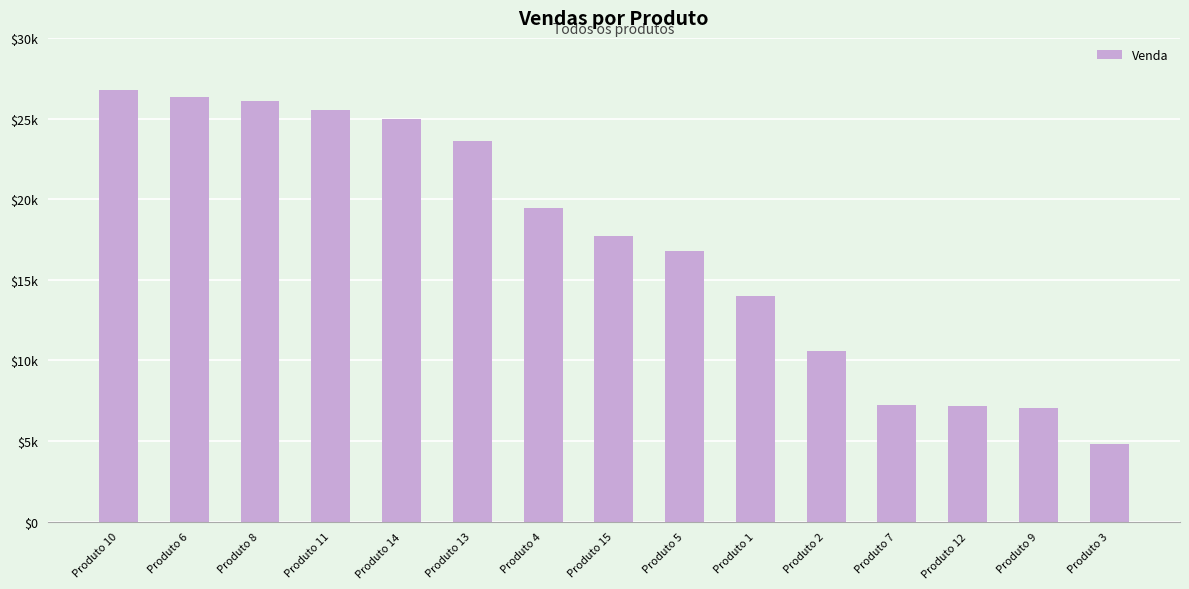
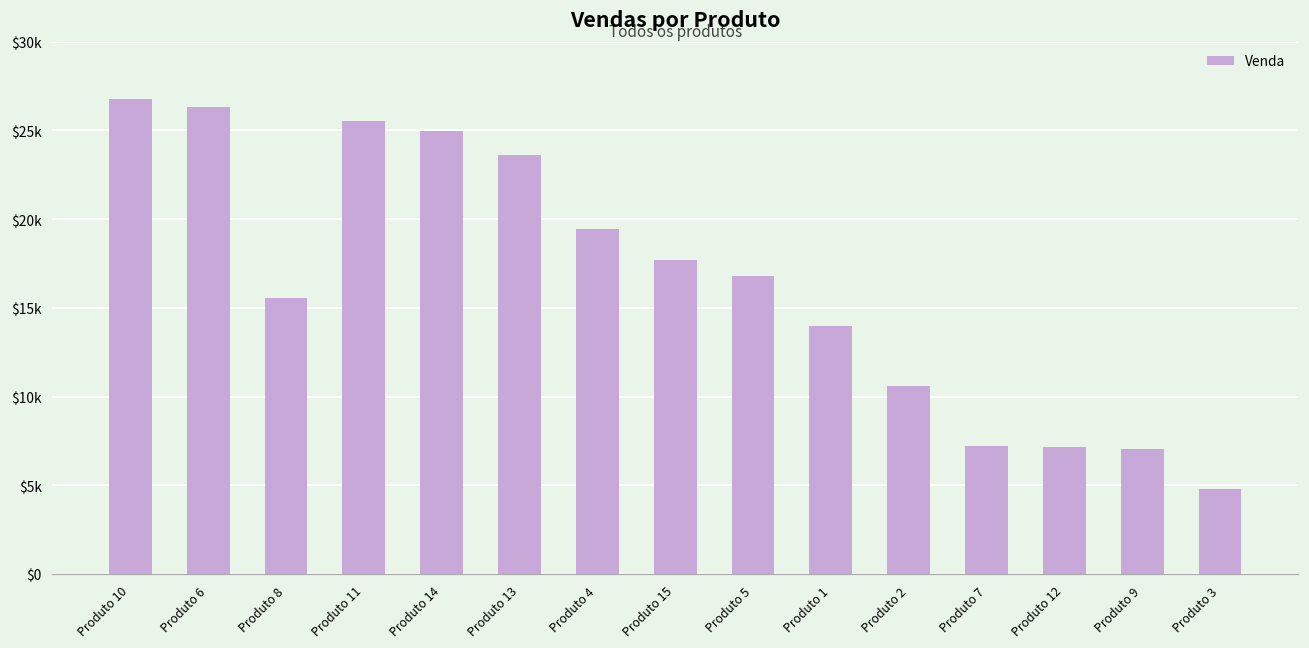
Produto 8: $26100 -> $15500
